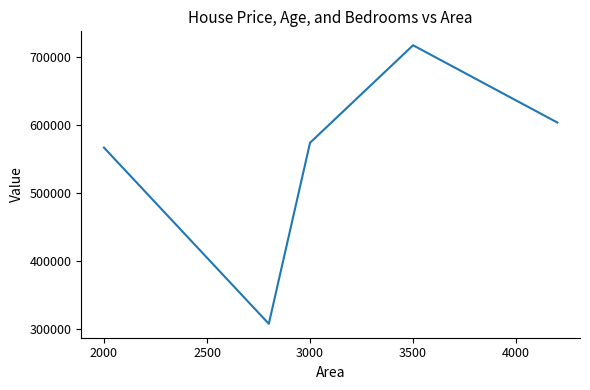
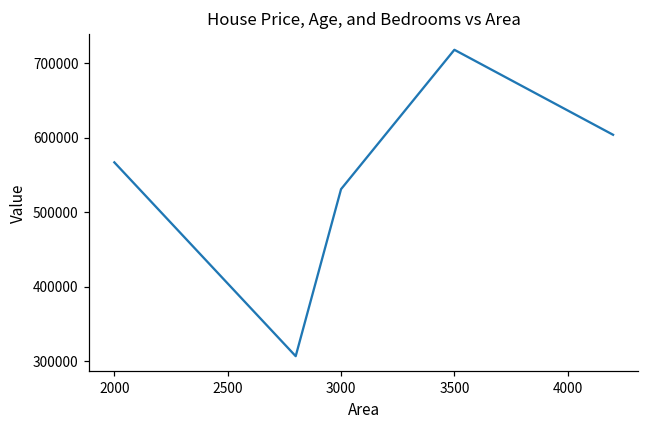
3000: 570000 -> 530000
